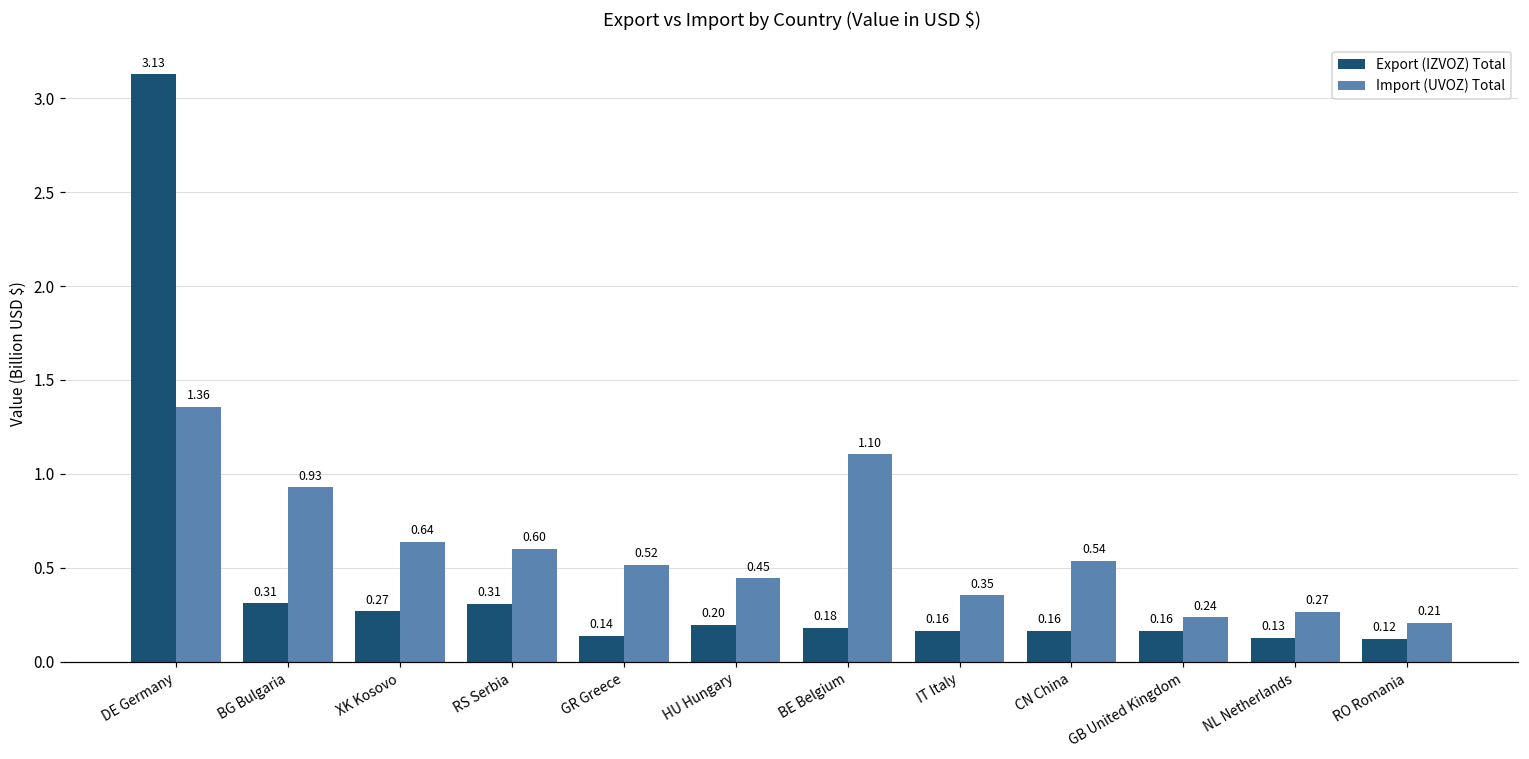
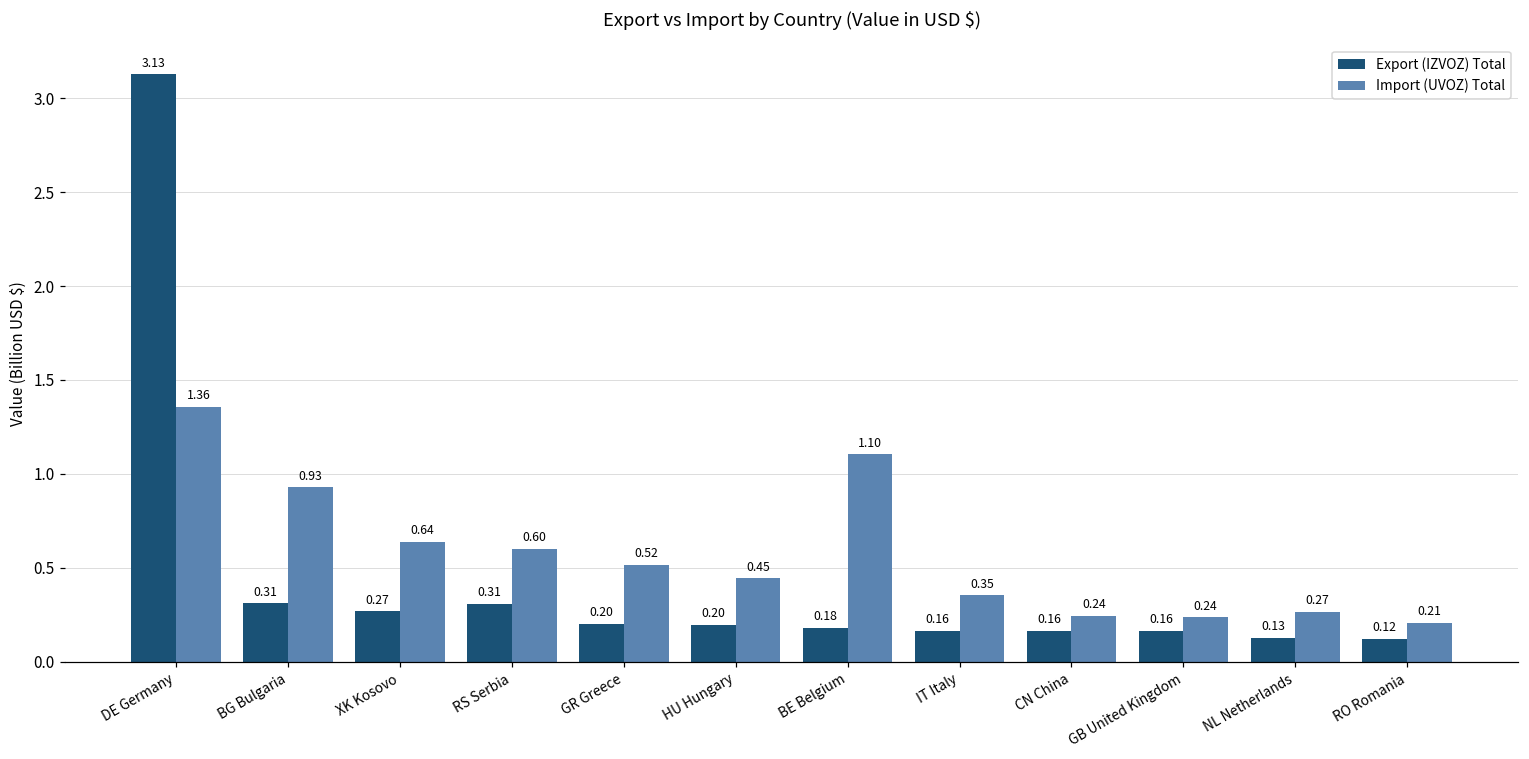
Export (IZVOZ) Total, GR Greece: 0.14 -> 0.20
Import (UVOZ) Total, CN China: 0.54 -> 0.24
